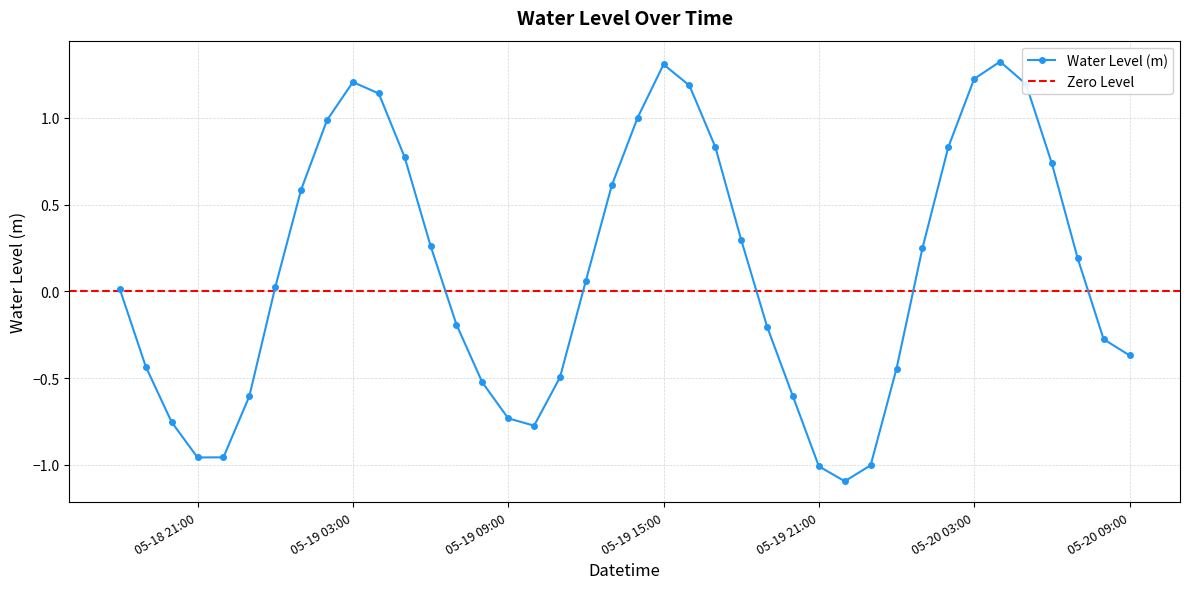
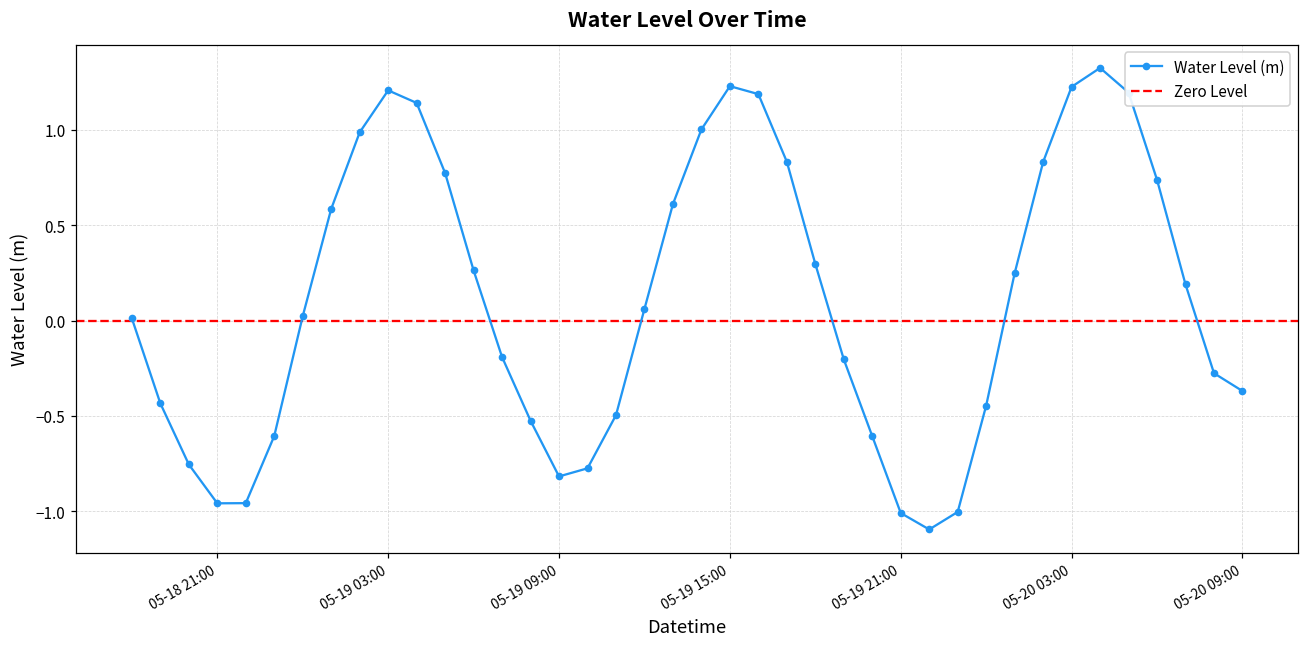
05-19 09:00: -0.73 -> -0.82
05-19 15:00: 1.31 -> 1.23
